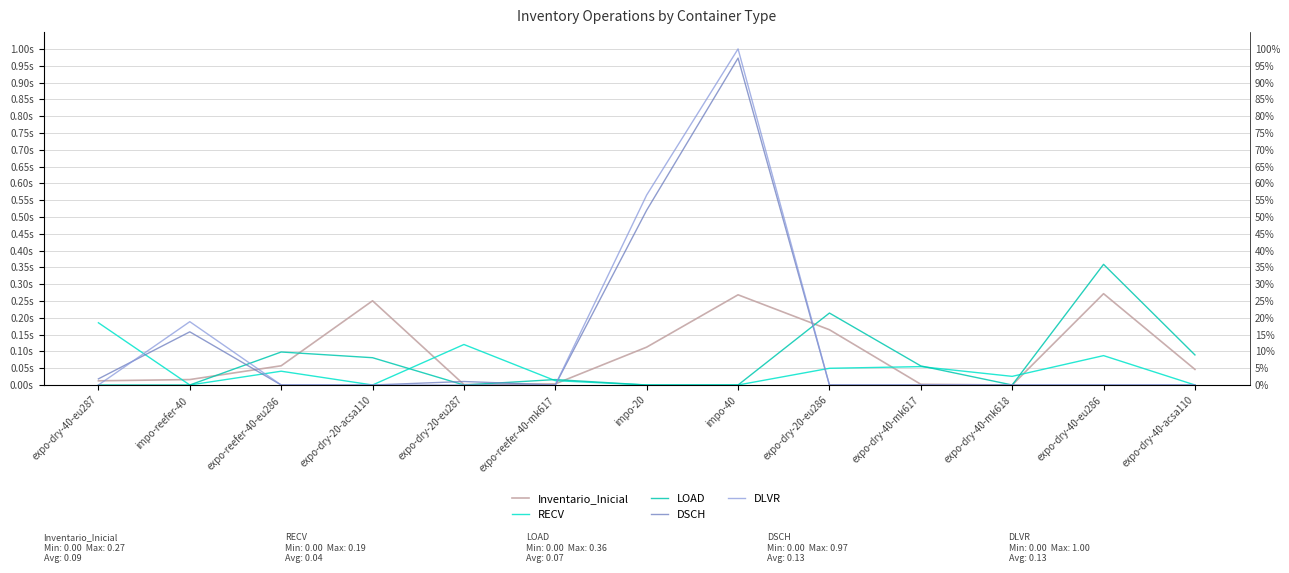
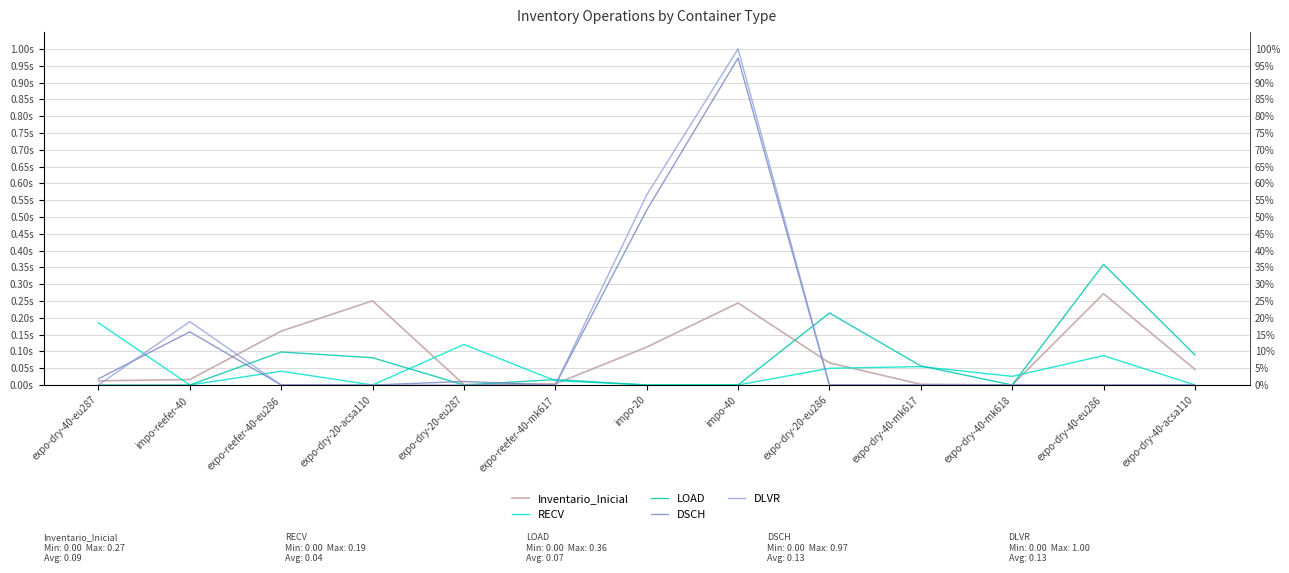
Inventario_Inicial, expo-reefer-40-eu286: 0.06s -> 0.16s
Inventario_Inicial, impo-40: 0.27s -> 0.24s
Inventario_Inicial, expo-dry-20-eu286: 0.16s -> 0.07s
